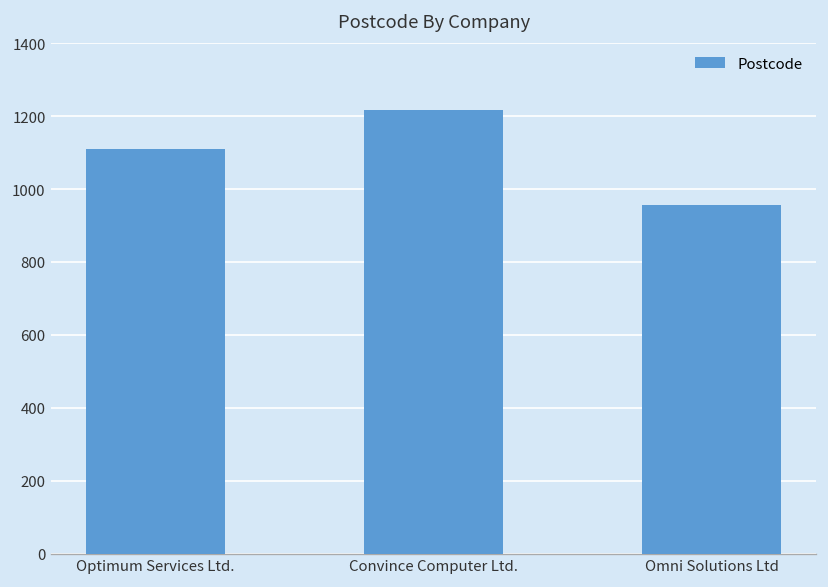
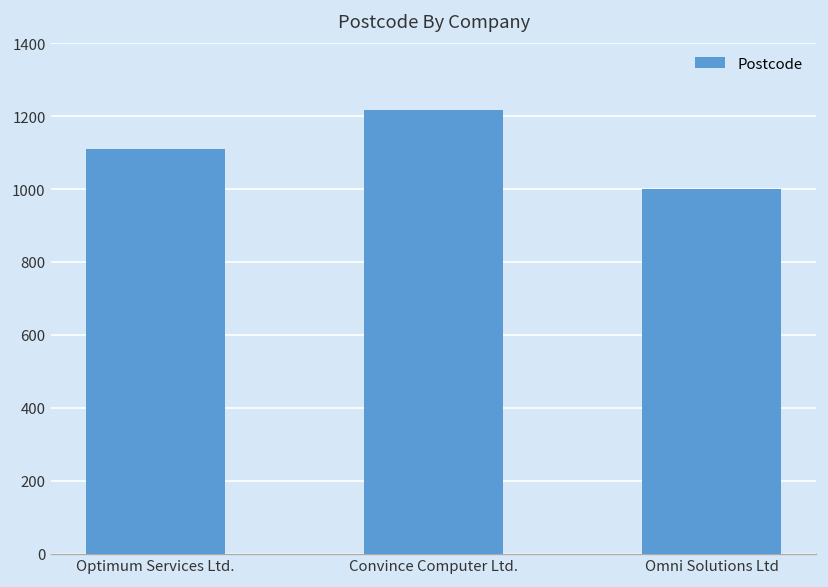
Omni Solutions Ltd: 960 -> 1000
